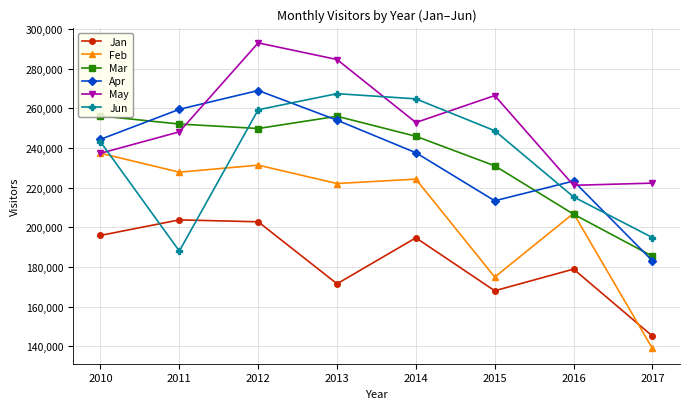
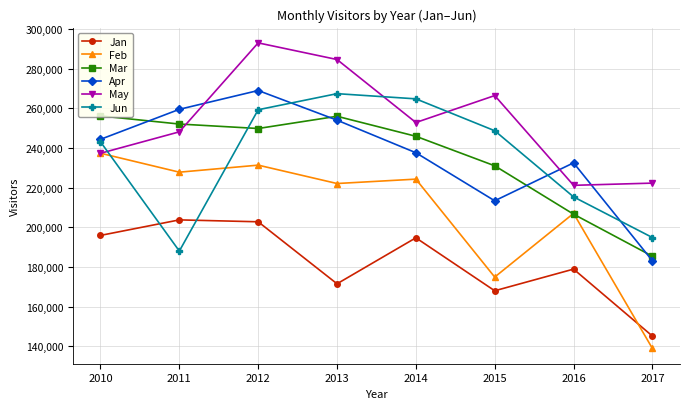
Apr, 2016: 223,000 -> 233,000
